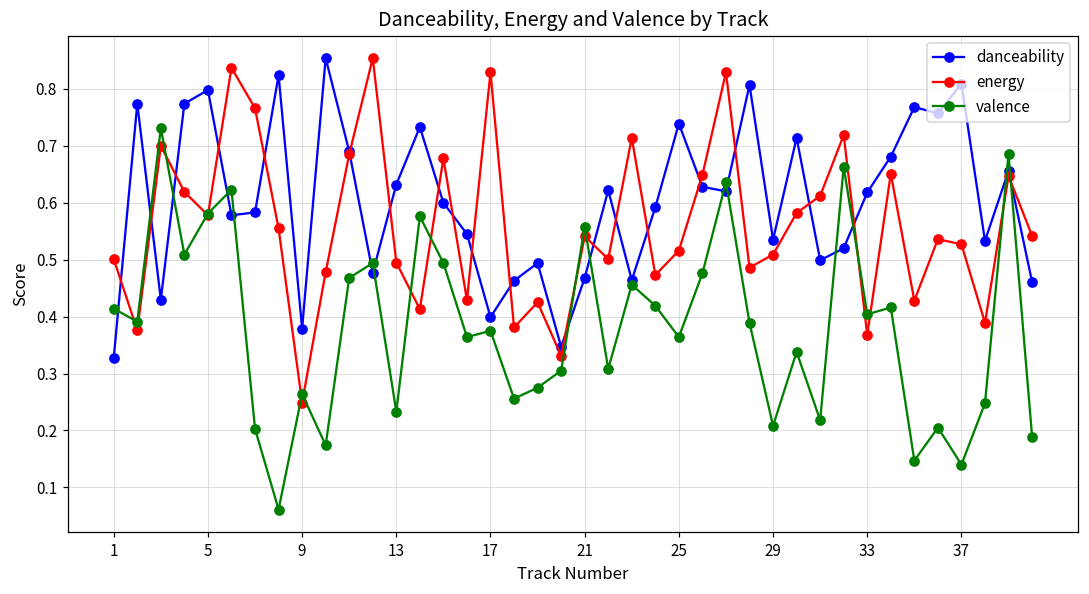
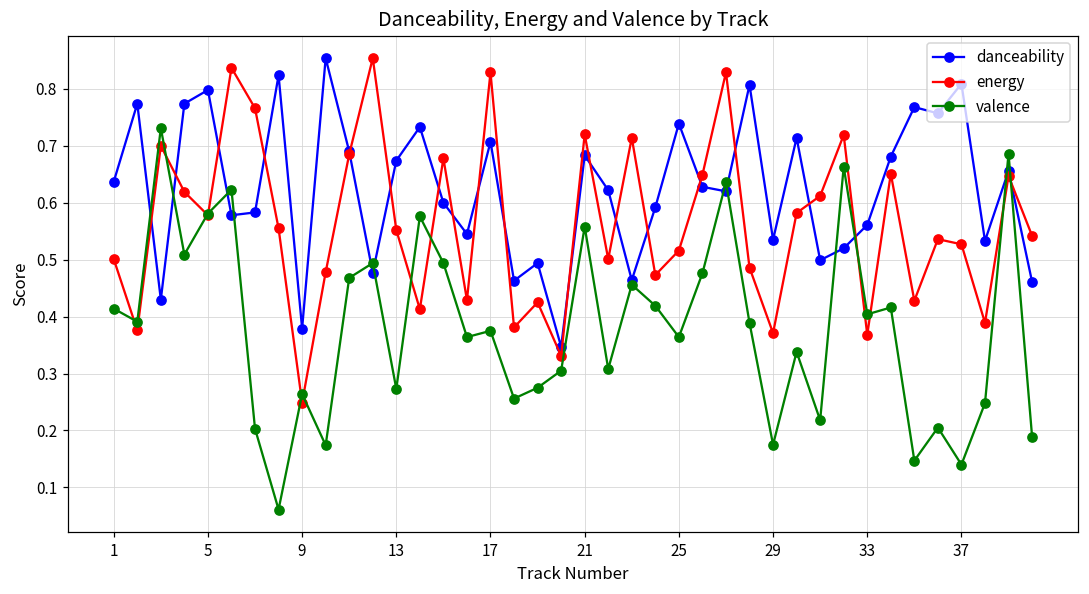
danceability, 1: 0.33 -> 0.64
danceability, 13: 0.63 -> 0.67
energy, 13: 0.50 -> 0.55
valence, 13: 0.23 -> 0.27
danceability, 17: 0.40 -> 0.71
danceability, 21: 0.47 -> 0.68
energy, 21: 0.54 -> 0.72
energy, 29: 0.51 -> 0.37
valence, 29: 0.21 -> 0.18
danceability, 33: 0.62 -> 0.56
